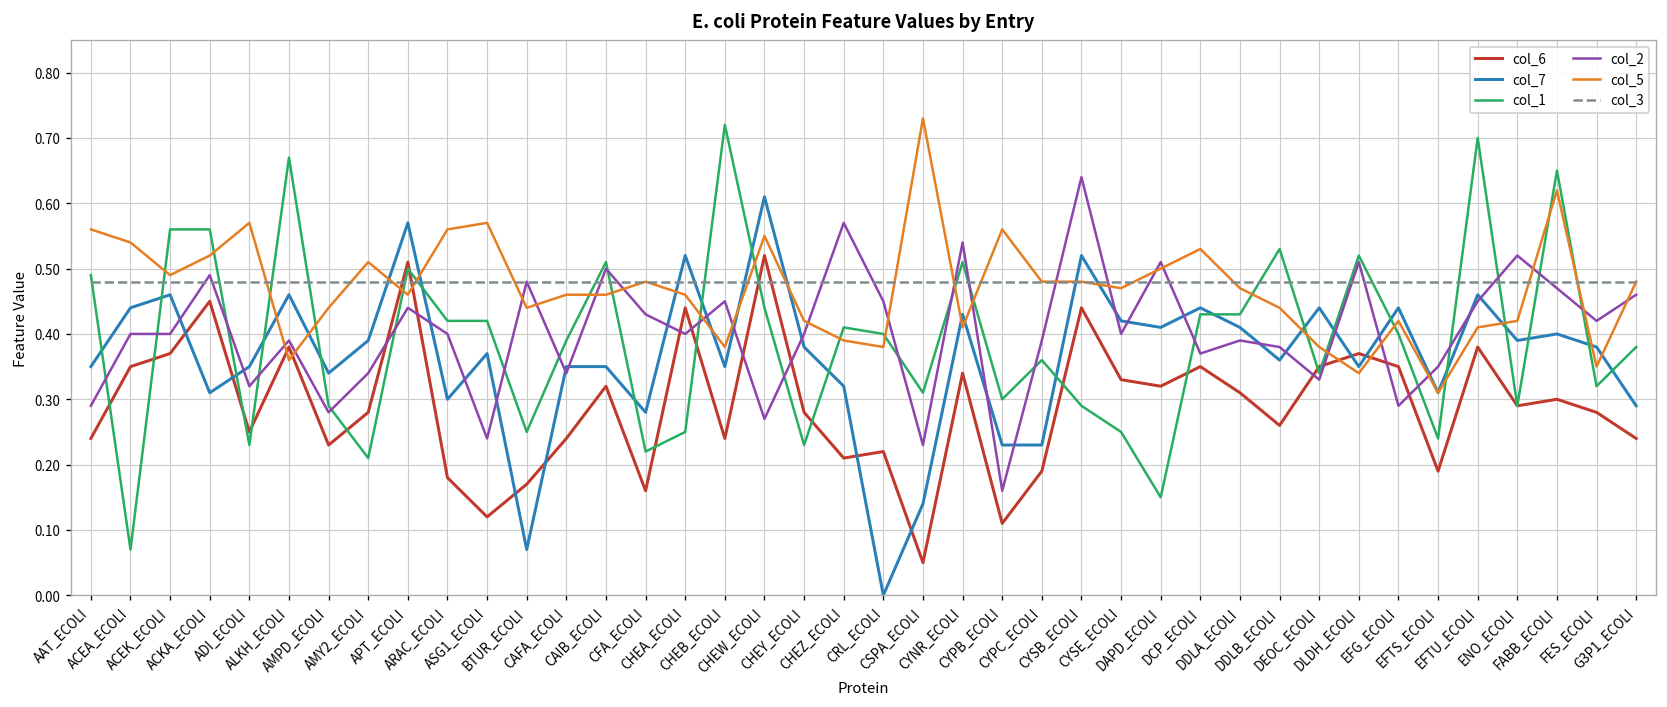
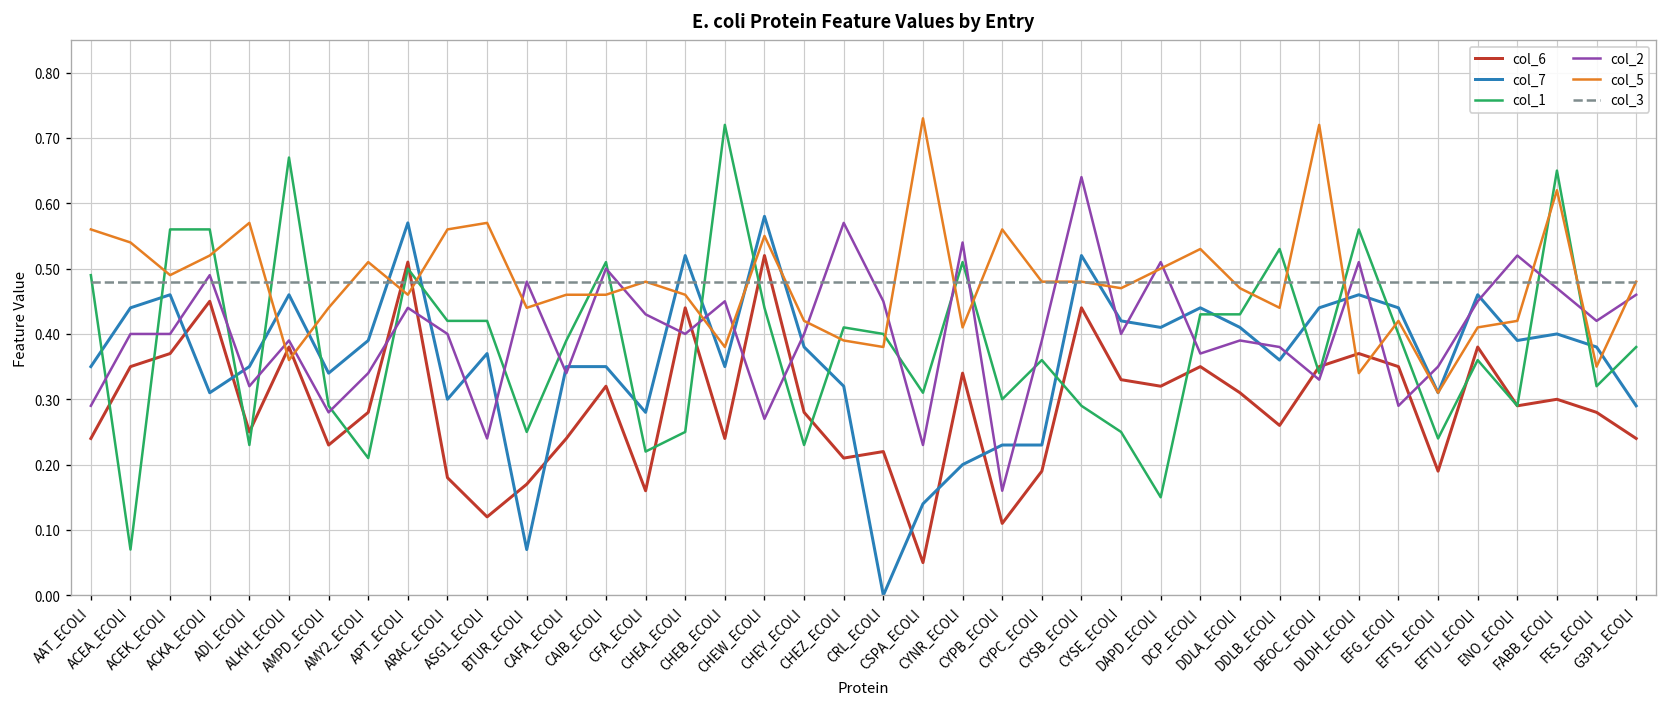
col_7, CHEW_ECOLI: 0.61 -> 0.58
col_7, CYNR_ECOLI: 0.43 -> 0.20
col_5, DEOC_ECOLI: 0.38 -> 0.72
col_7, DLDH_ECOLI: 0.35 -> 0.46
col_1, DLDH_ECOLI: 0.52 -> 0.56
col_1, EFTU_ECOLI: 0.70 -> 0.36
